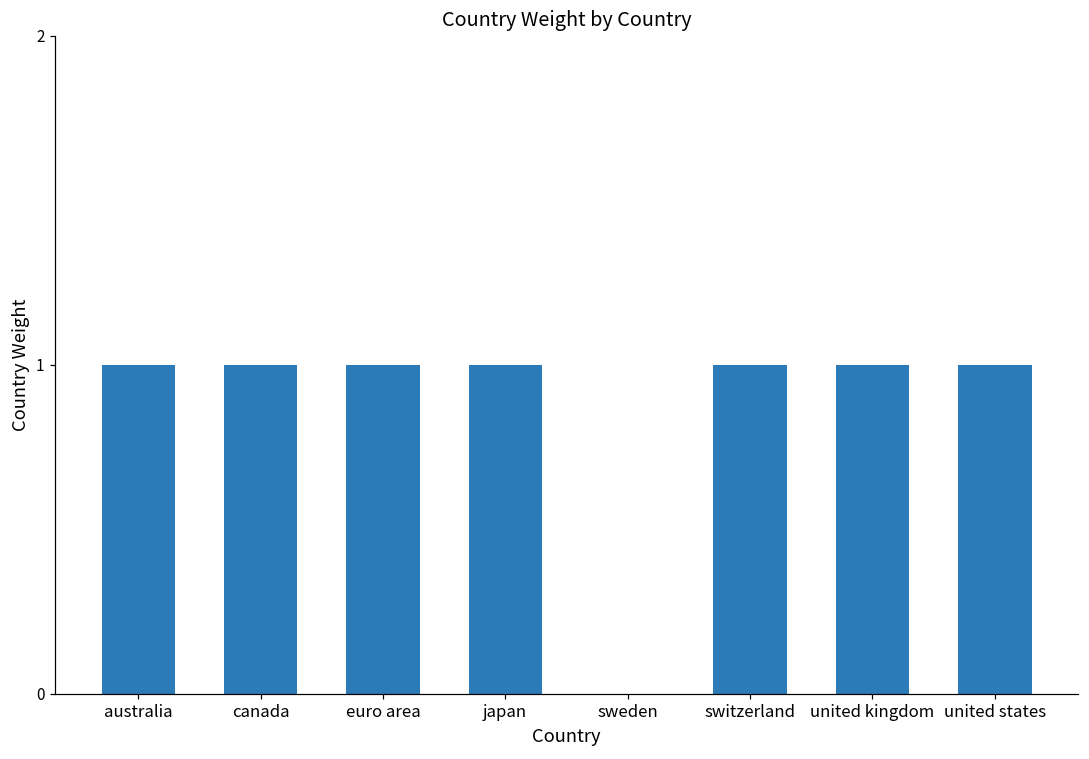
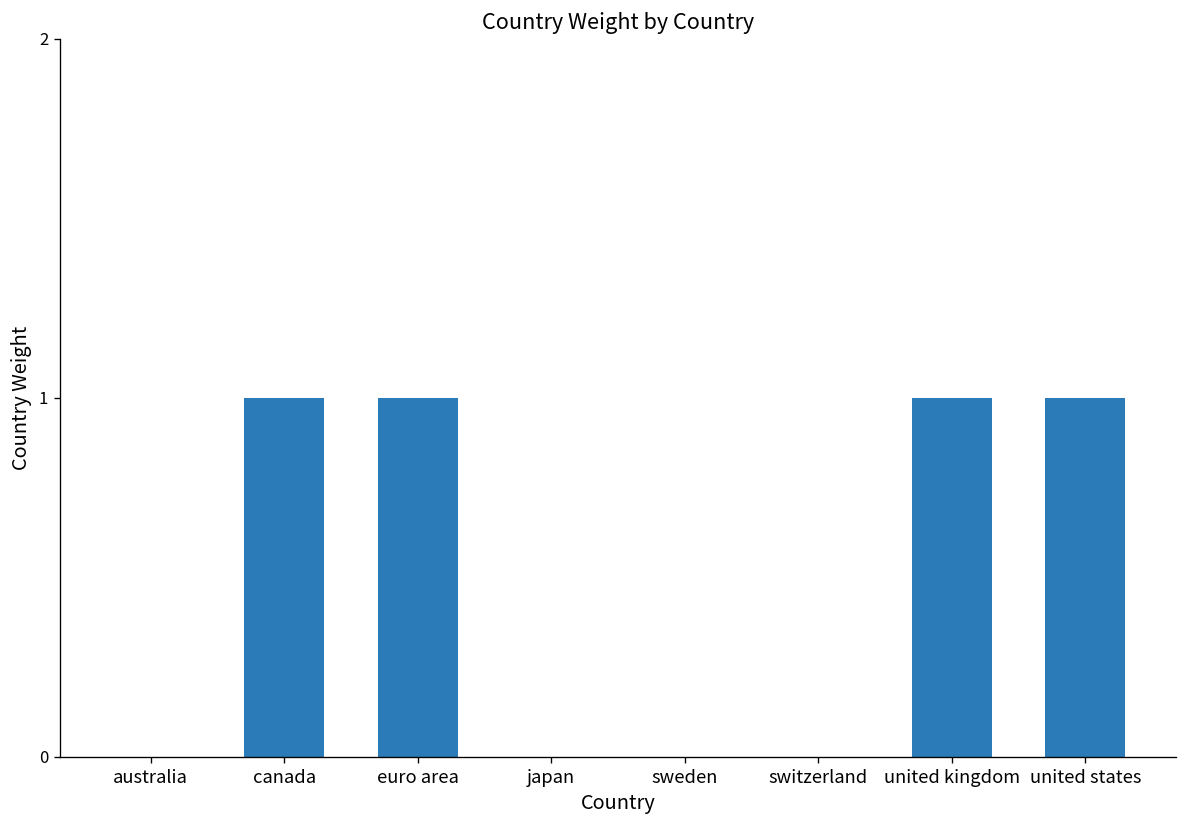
australia: 1 -> 0
japan: 1 -> 0
switzerland: 1 -> 0
